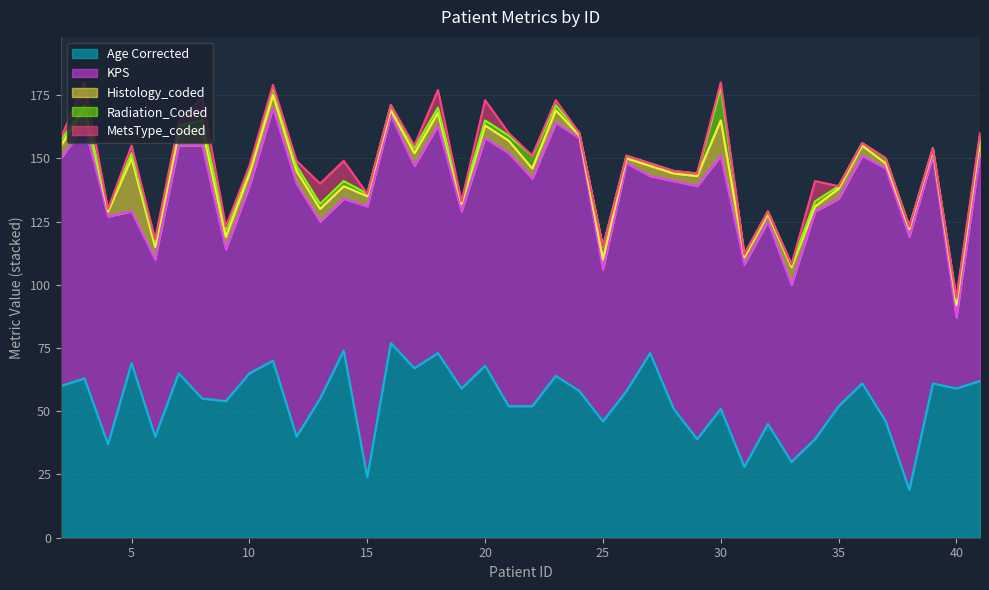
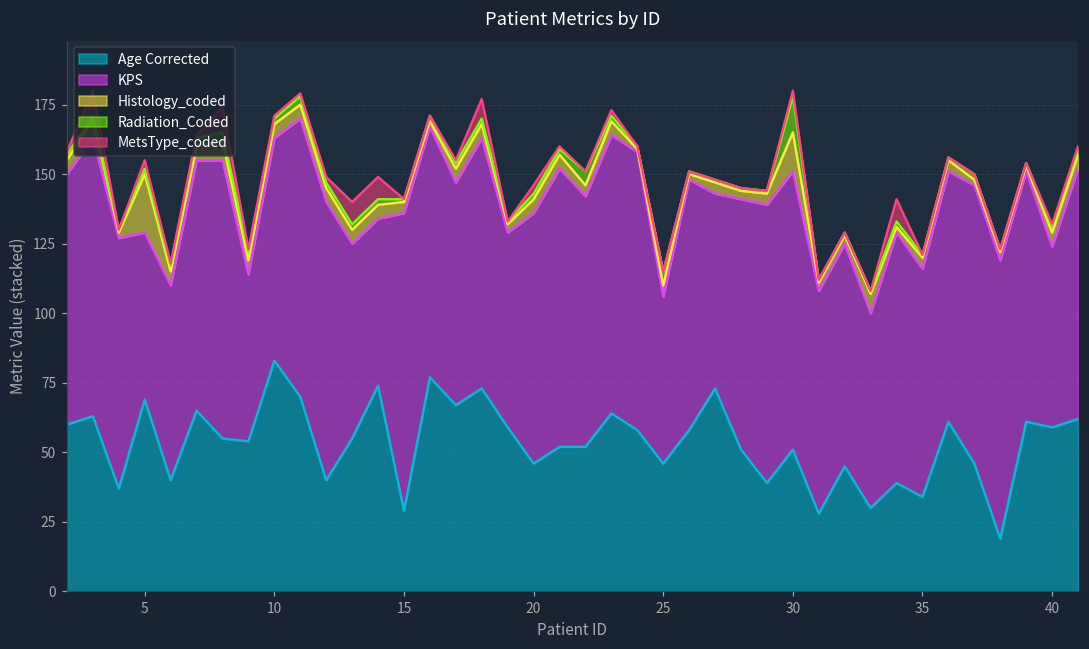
Age Corrected, 10: 65 -> 83
KPS, 10: 74 -> 80
Age Corrected, 15: 24 -> 29
Age Corrected, 20: 68 -> 46
MetsType_coded, 20: 8 -> 3
Age Corrected, 35: 52 -> 34
KPS, 40: 28 -> 65
